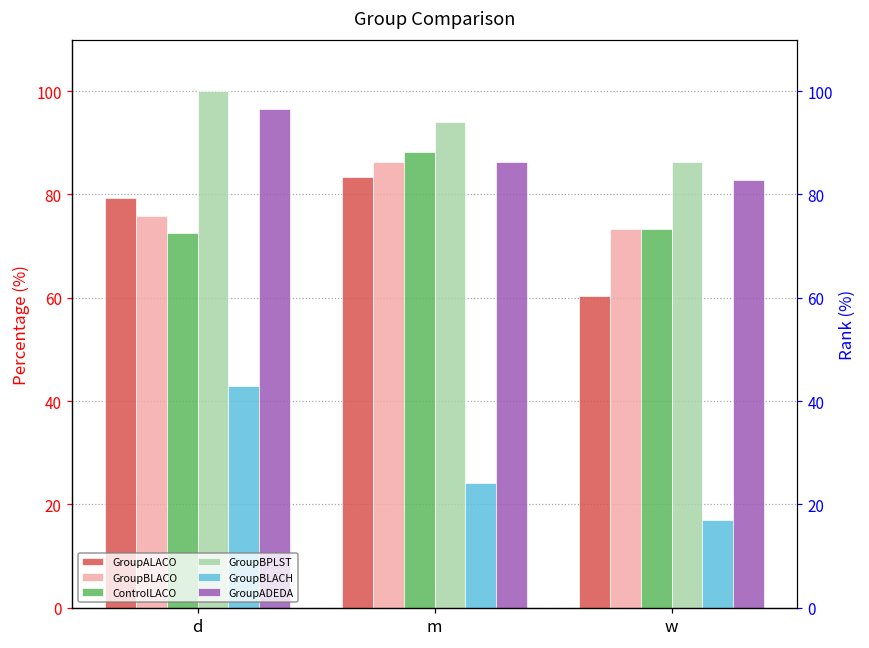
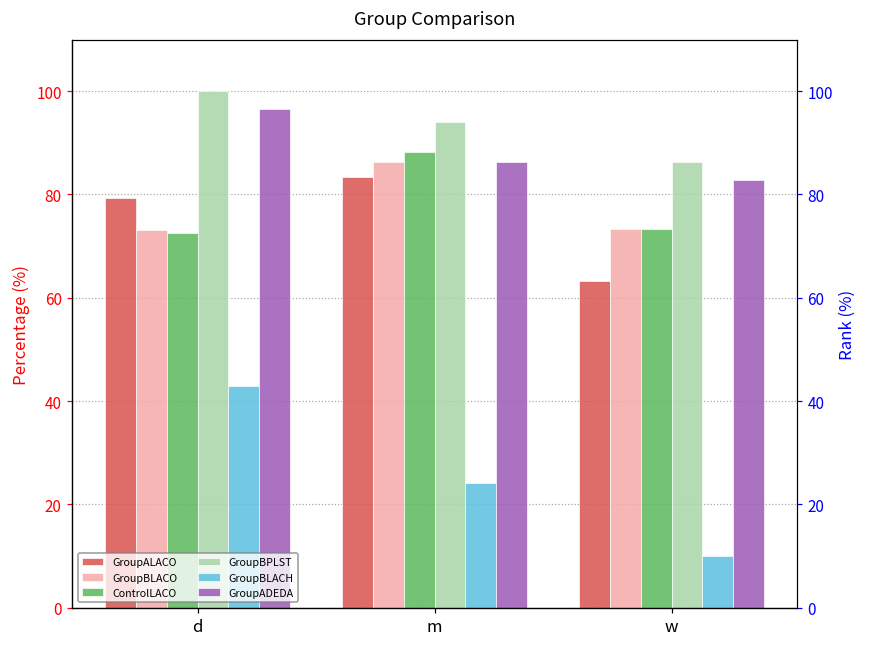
GroupBLACO, d: 76 -> 73
GroupALACO, w: 60 -> 63
GroupBLACH, w: 17 -> 10
